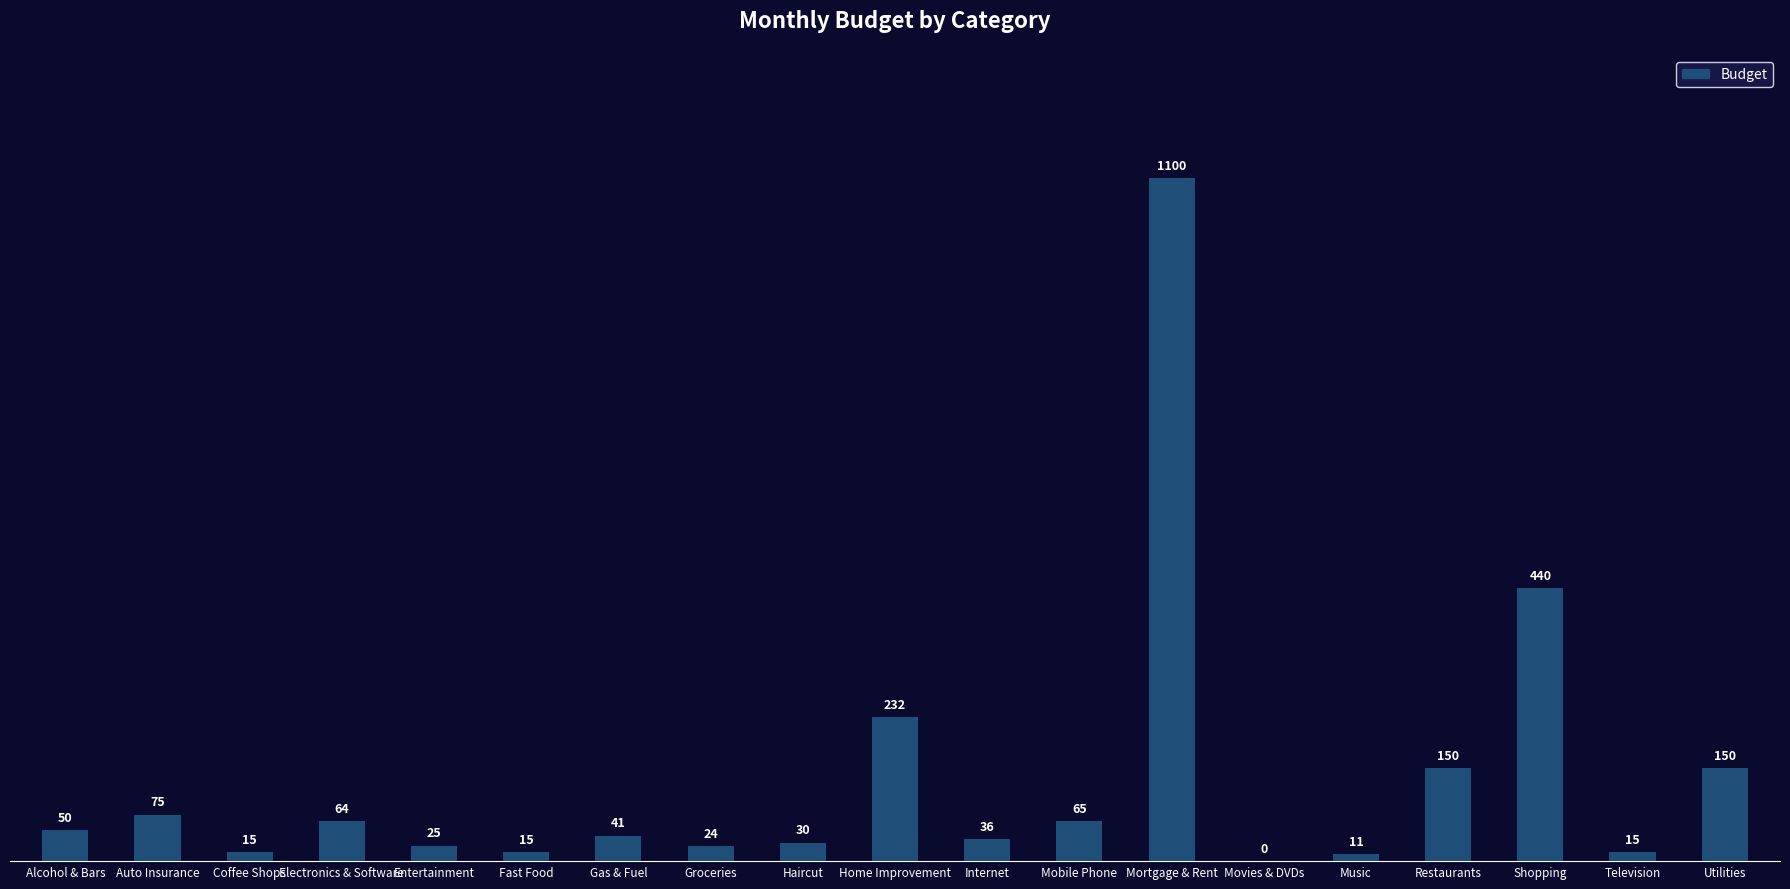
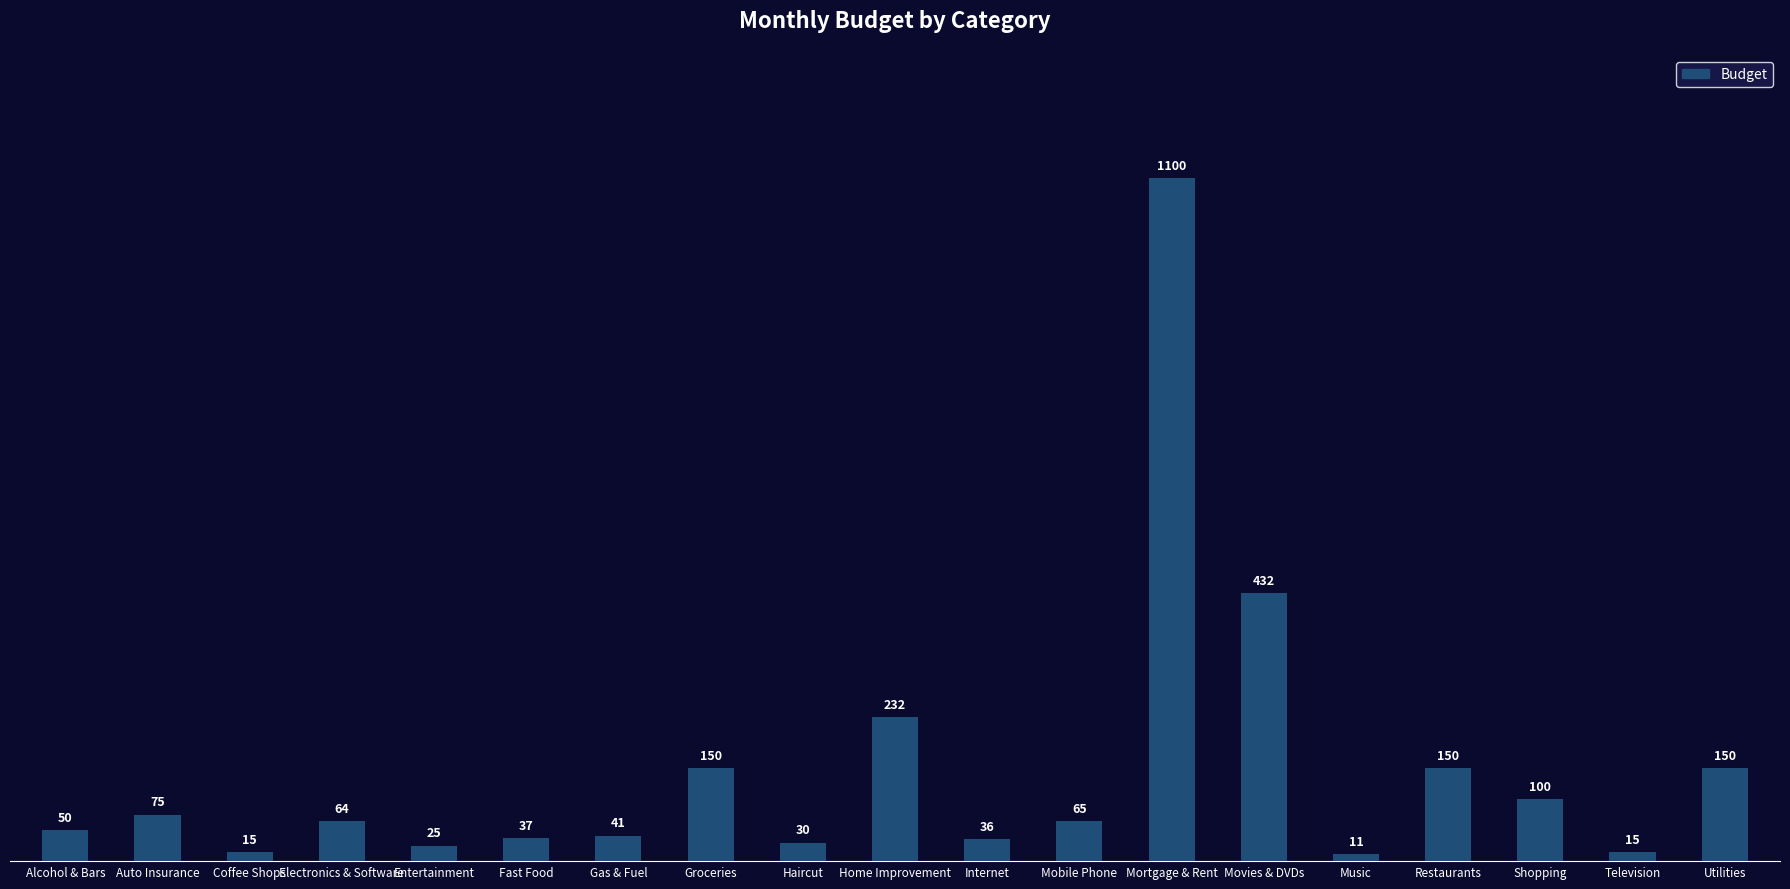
Fast Food: 15 -> 37
Groceries: 24 -> 150
Movies & DVDs: 0 -> 432
Shopping: 440 -> 100
